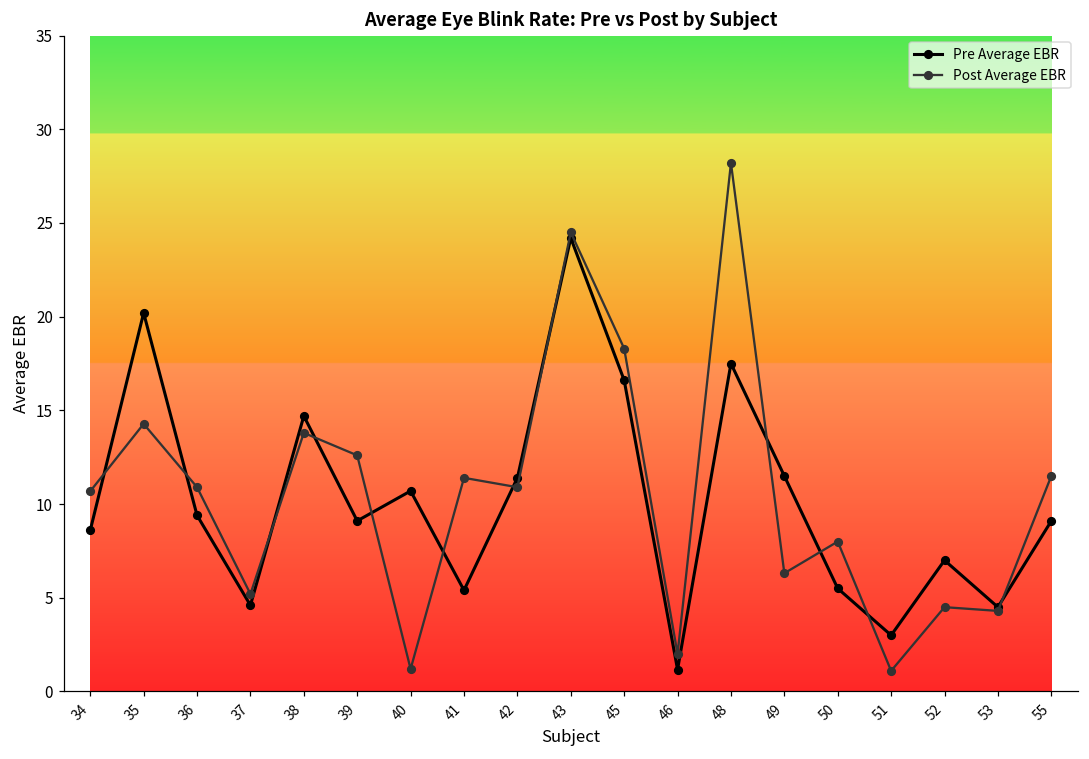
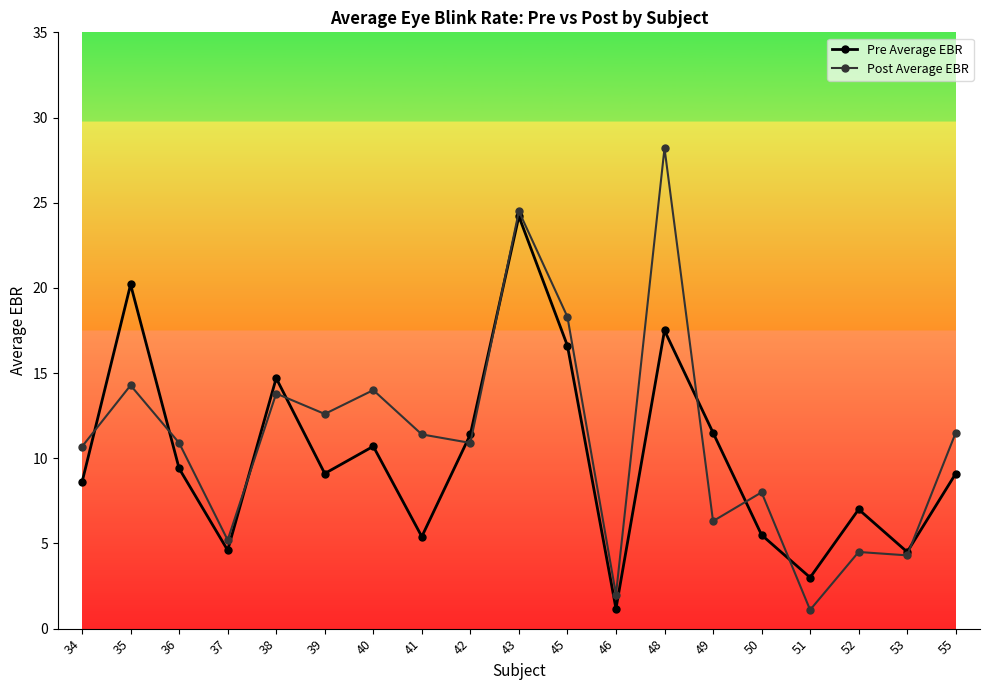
Post Average EBR, 40: 1.2 -> 14.0
